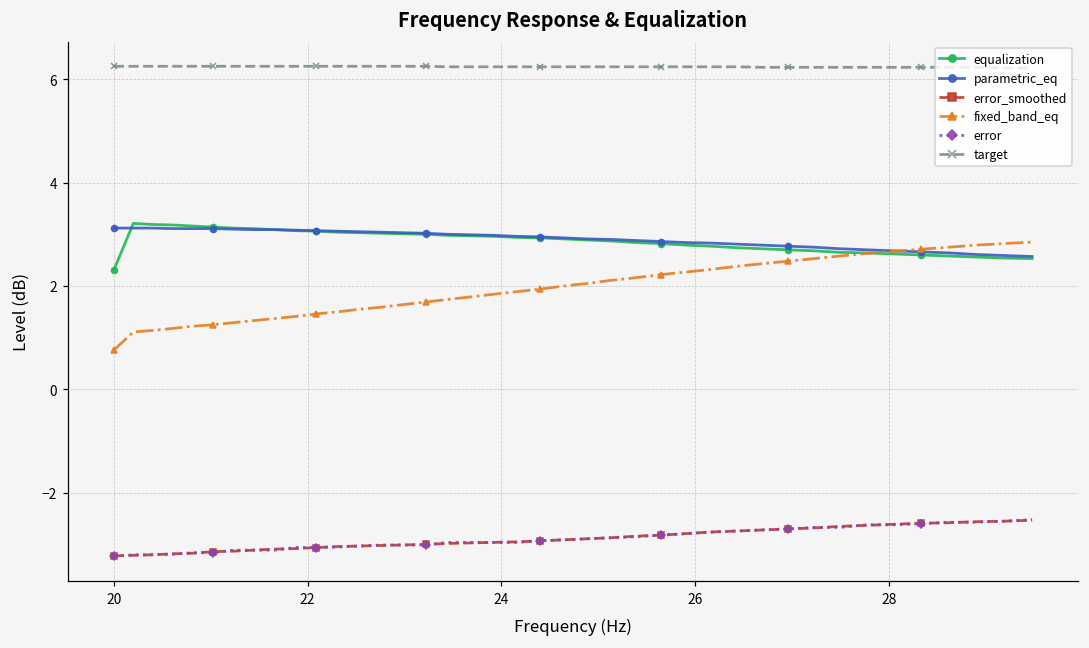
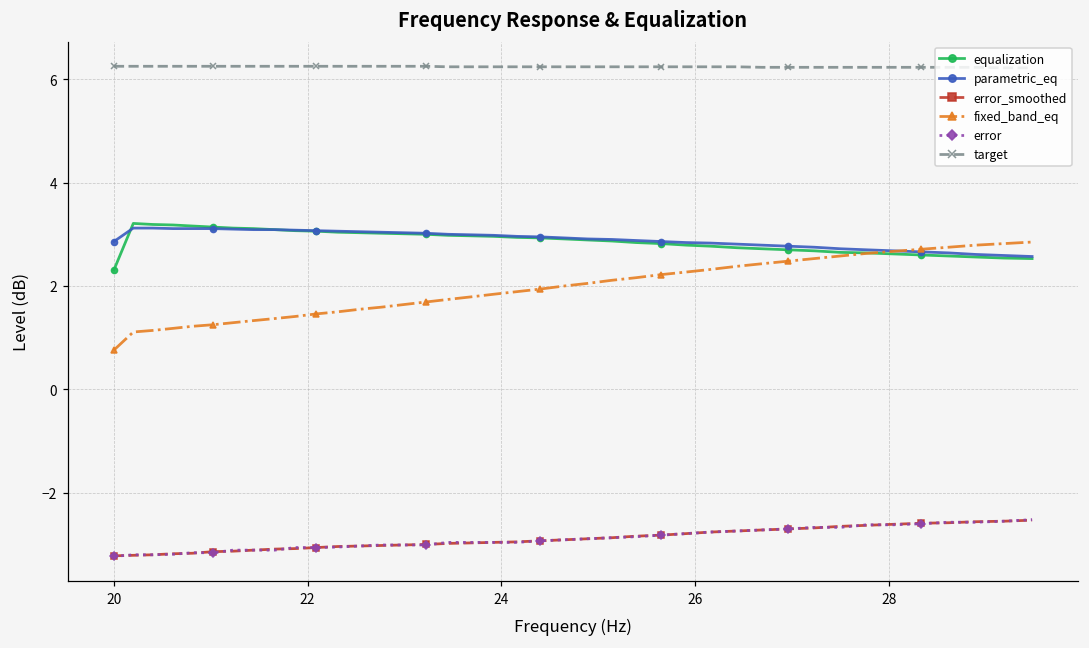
parametric_eq, 20: 3.1 -> 2.9
